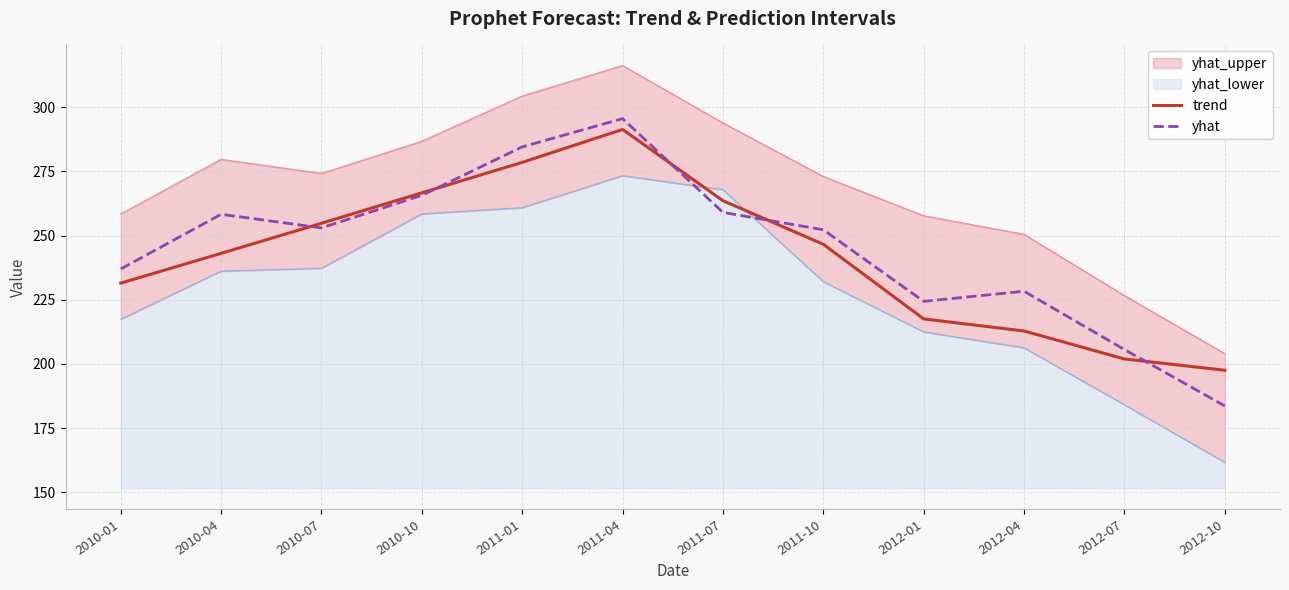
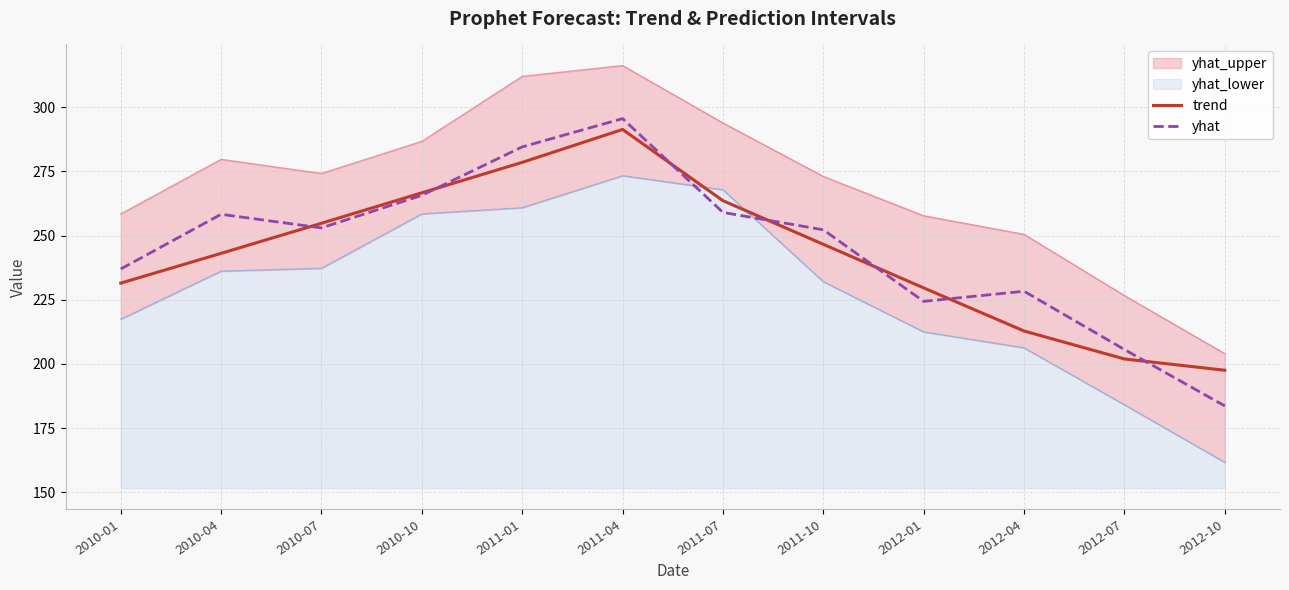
yhat_upper, 2011-01: 304 -> 312
trend, 2012-01: 218 -> 230
